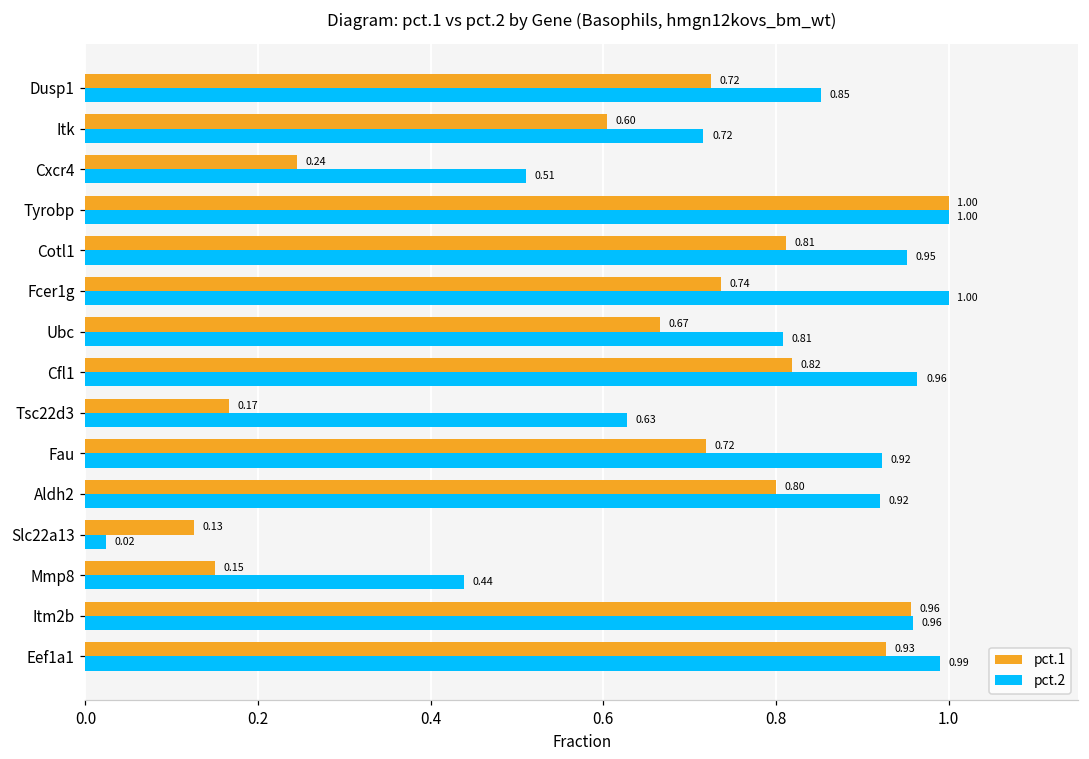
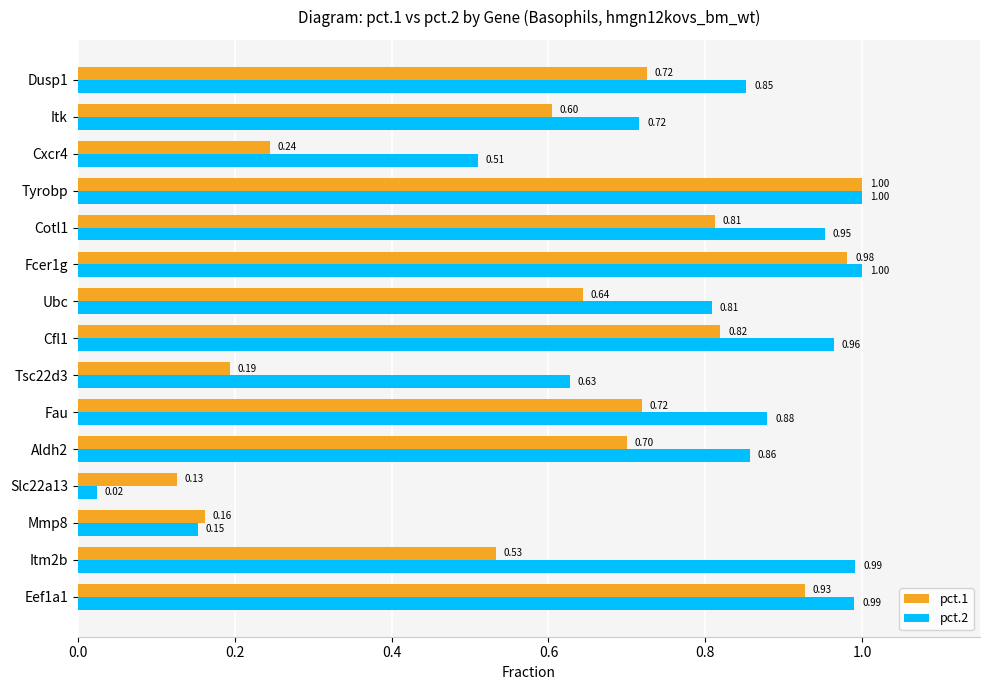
pct.1, Fcer1g: 0.74 -> 0.98
pct.1, Ubc: 0.67 -> 0.64
pct.1, Tsc22d3: 0.17 -> 0.19
pct.2, Fau: 0.92 -> 0.88
pct.1, Aldh2: 0.80 -> 0.70
pct.2, Aldh2: 0.92 -> 0.86
pct.1, Mmp8: 0.15 -> 0.16
pct.2, Mmp8: 0.44 -> 0.15
pct.1, Itm2b: 0.96 -> 0.53
pct.2, Itm2b: 0.96 -> 0.99
